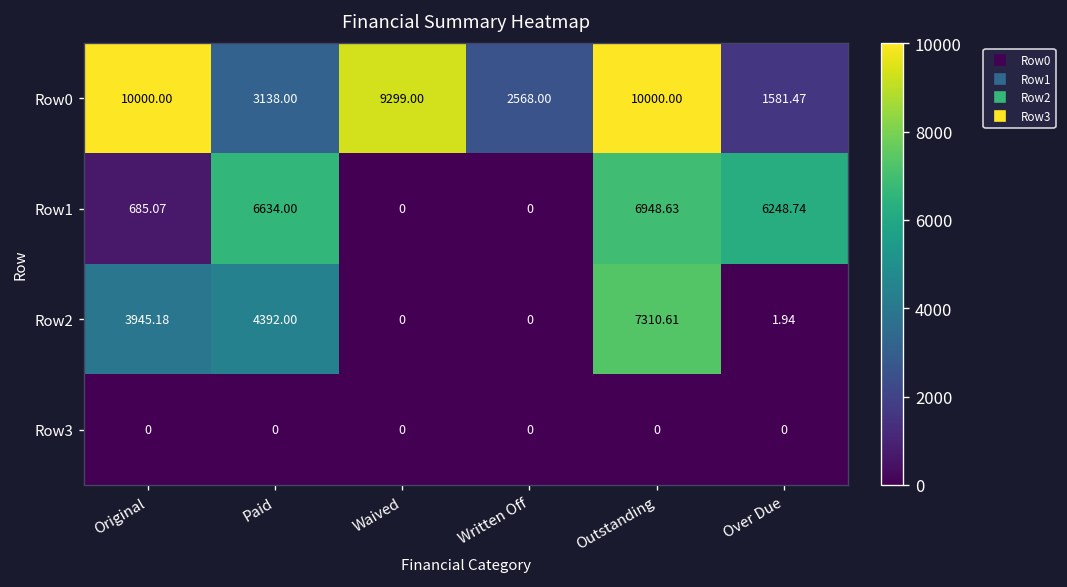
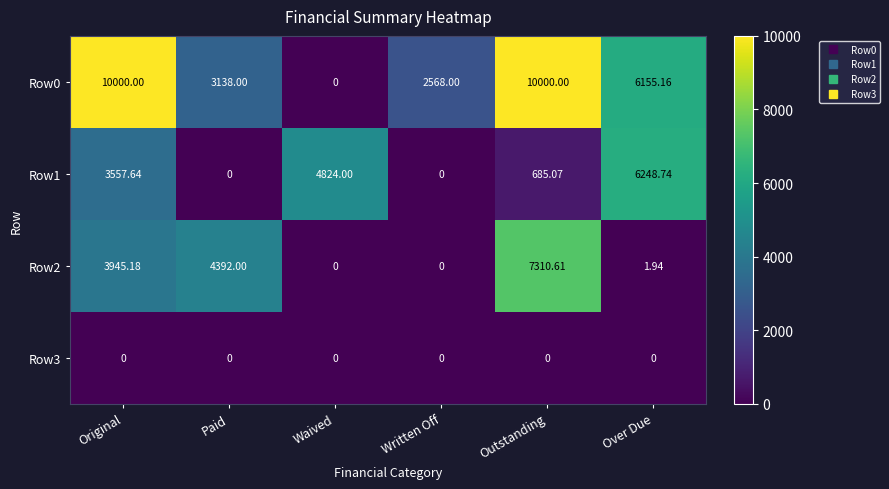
Row0, Waived: 9299.00 -> 0
Row0, Over Due: 1581.47 -> 6155.16
Row1, Original: 685.07 -> 3557.64
Row1, Paid: 6634.00 -> 0
Row1, Waived: 0 -> 4824.00
Row1, Outstanding: 6948.63 -> 685.07
